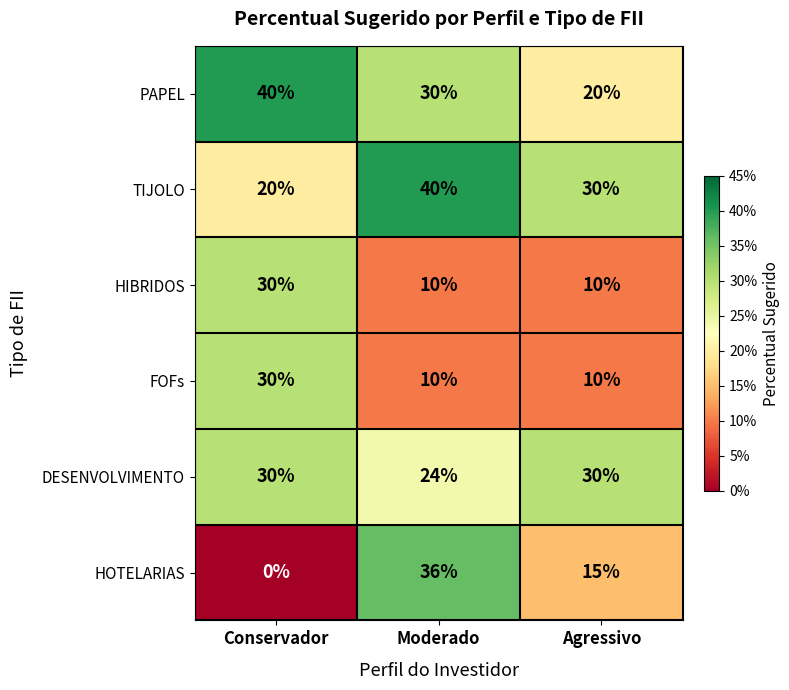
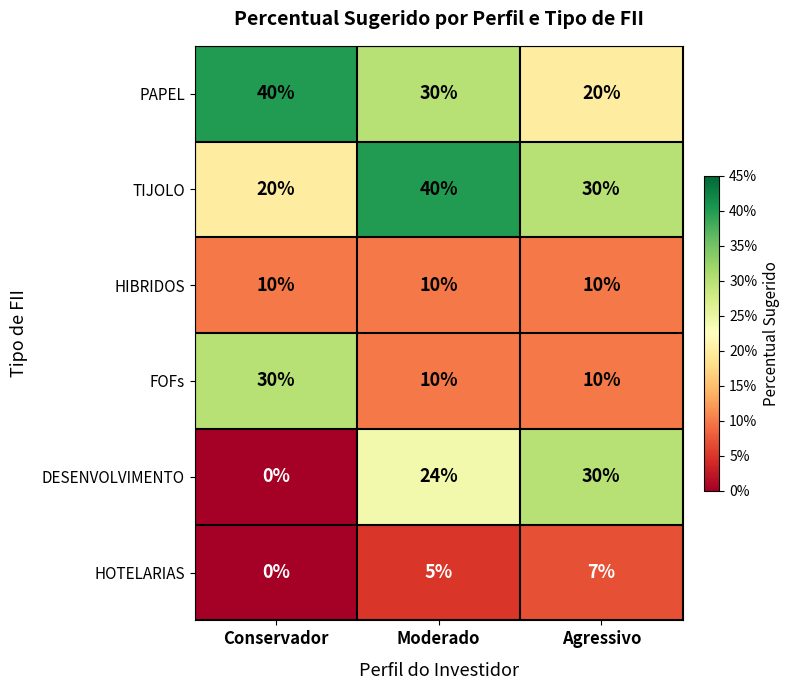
HIBRIDOS, Conservador: 30% -> 10%
DESENVOLVIMENTO, Conservador: 30% -> 0%
HOTELARIAS, Moderado: 36% -> 5%
HOTELARIAS, Agressivo: 15% -> 7%
